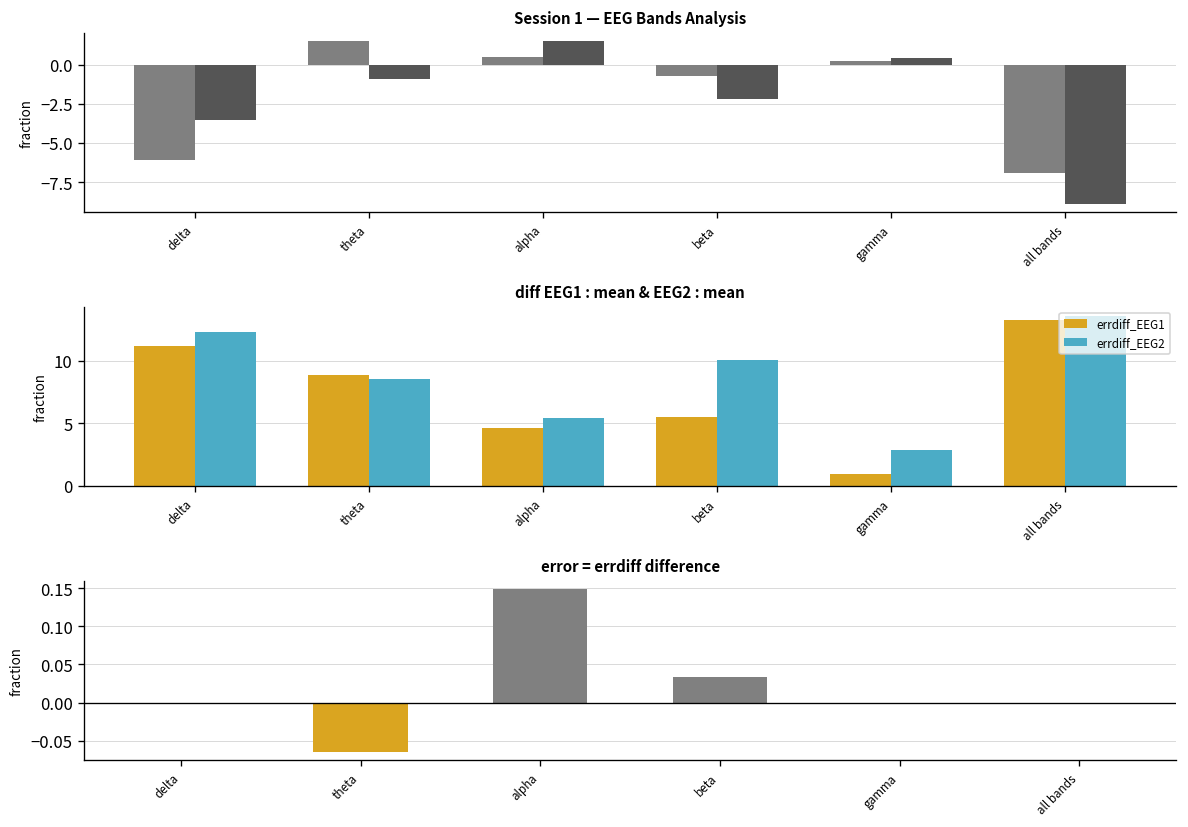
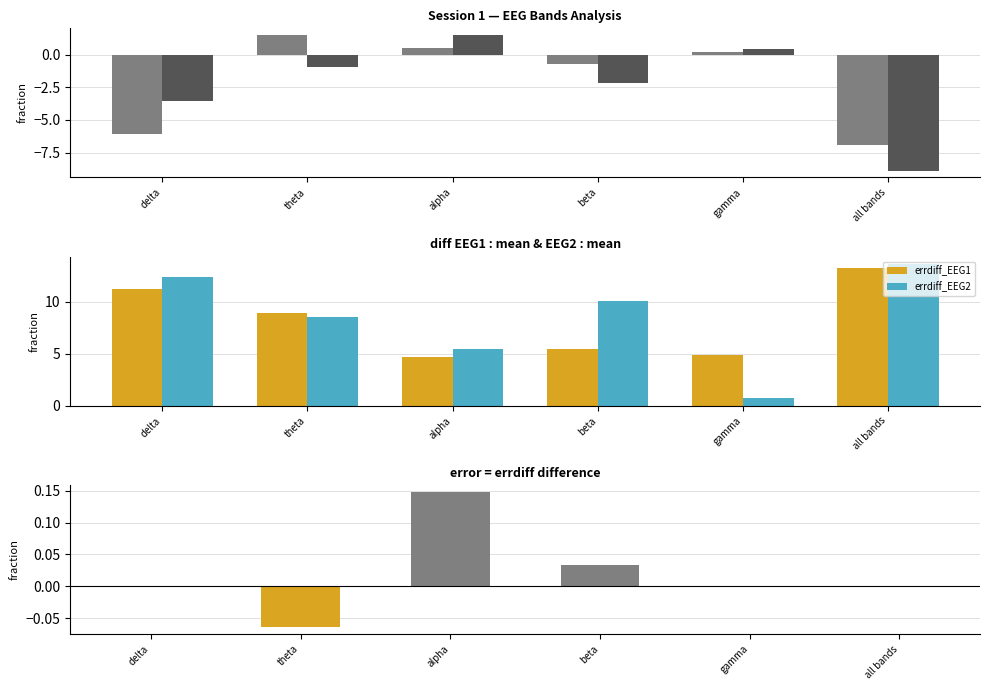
diff EEG1 : mean & EEG2 : mean, errdiff_EEG1, gamma: 0.9 -> 4.9
diff EEG1 : mean & EEG2 : mean, errdiff_EEG2, gamma: 2.9 -> 0.8
